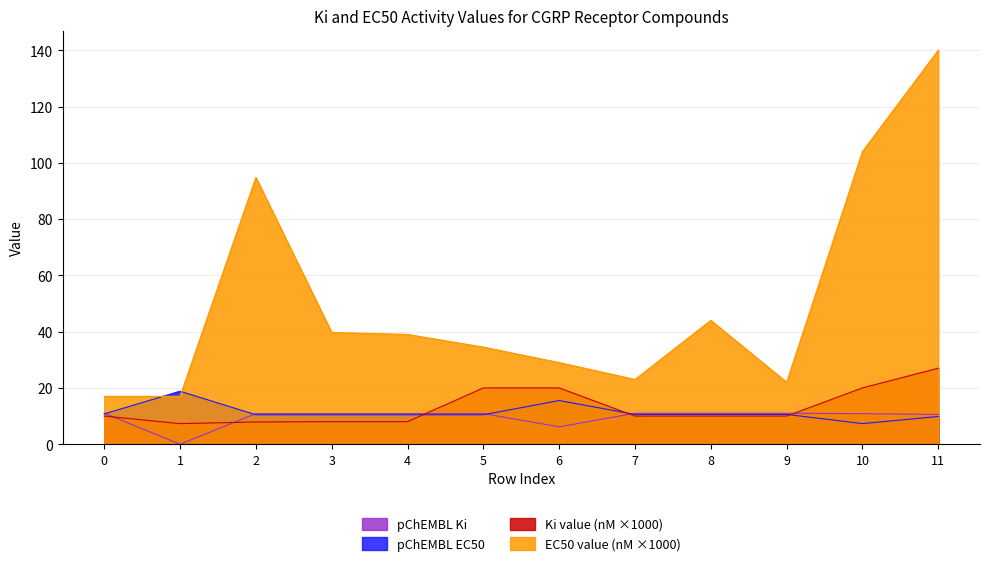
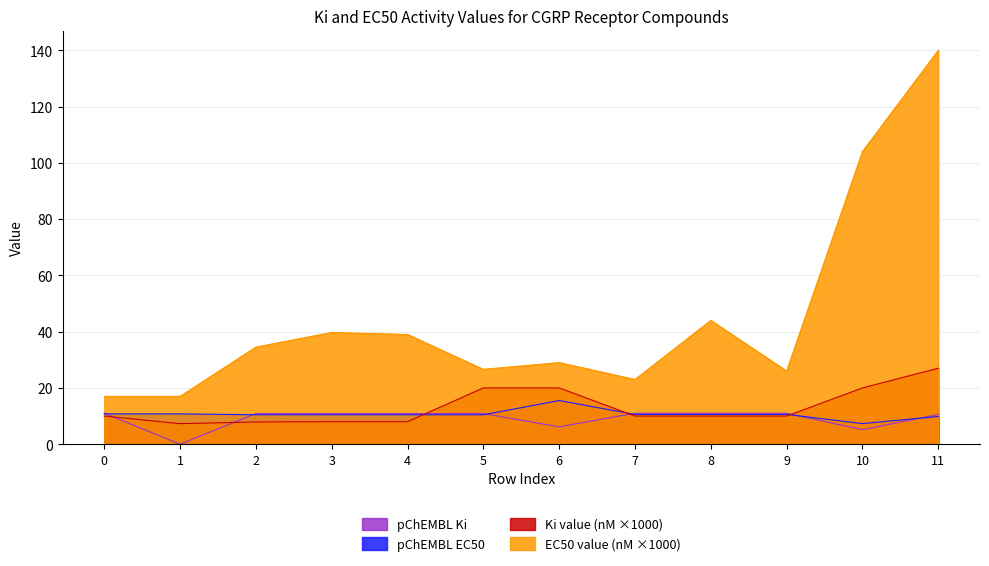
pChEMBL EC50, 1: 19 -> 11
EC50 value (nM ×1000), 2: 95 -> 35
EC50 value (nM ×1000), 5: 35 -> 27
EC50 value (nM ×1000), 9: 22 -> 26
pChEMBL Ki, 10: 11 -> 5
